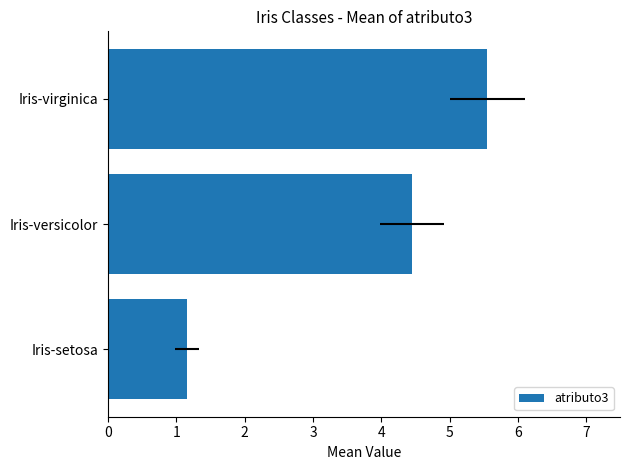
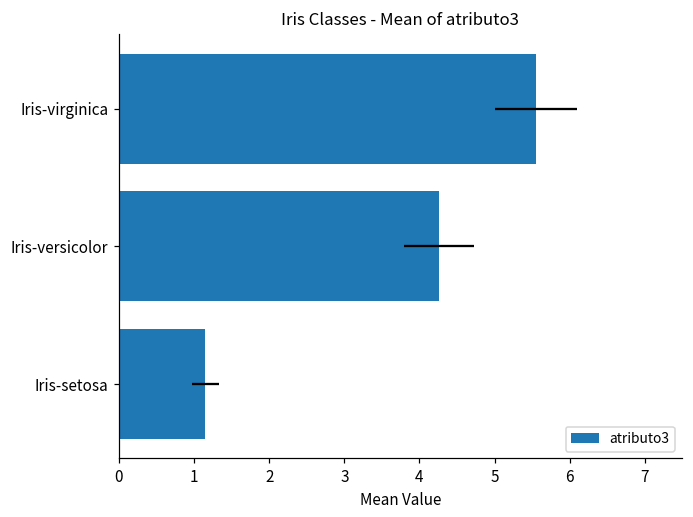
Iris-versicolor: 4.5 -> 4.3
